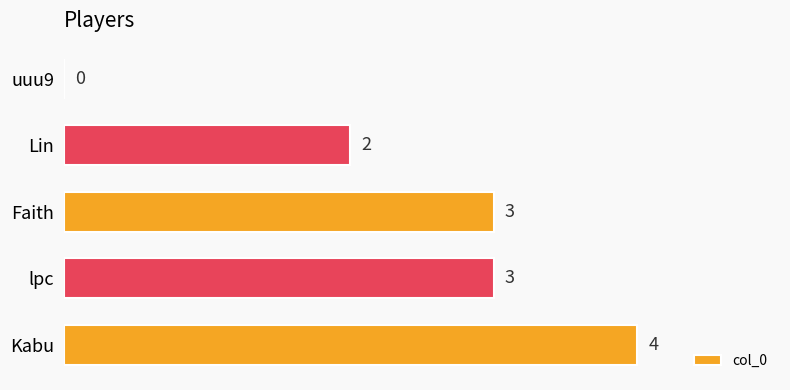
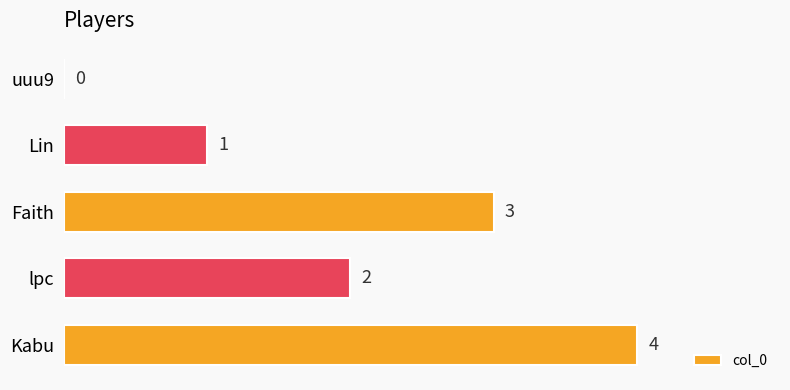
Lin: 2 -> 1
lpc: 3 -> 2
